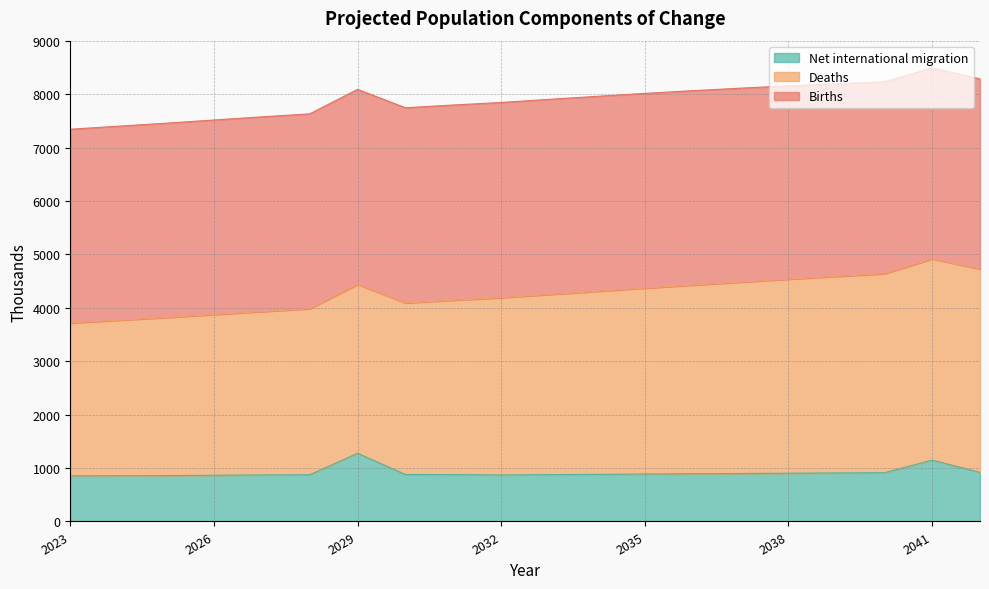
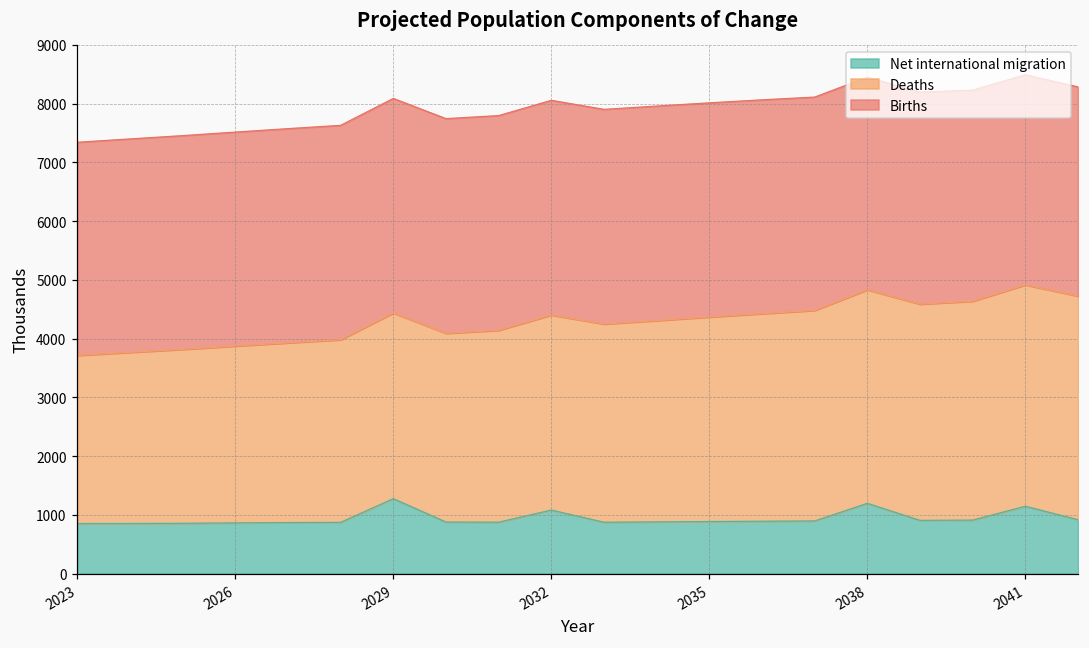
Net international migration, 2032: 900 -> 1100
Net international migration, 2038: 900 -> 1200
